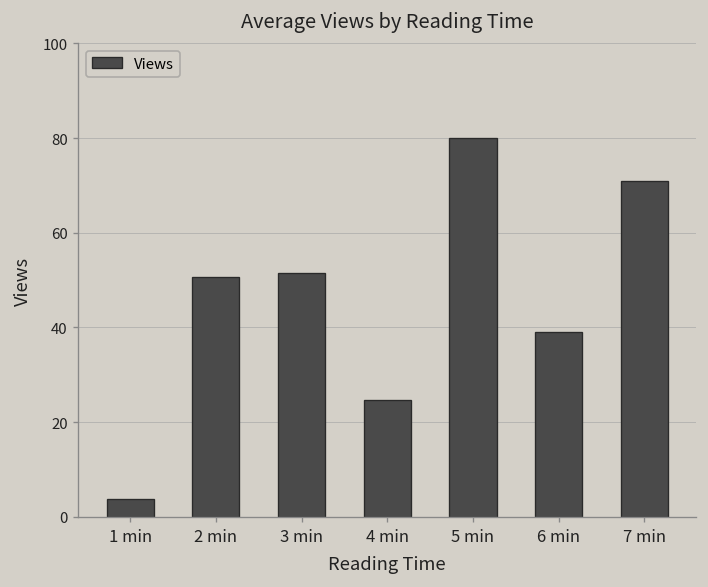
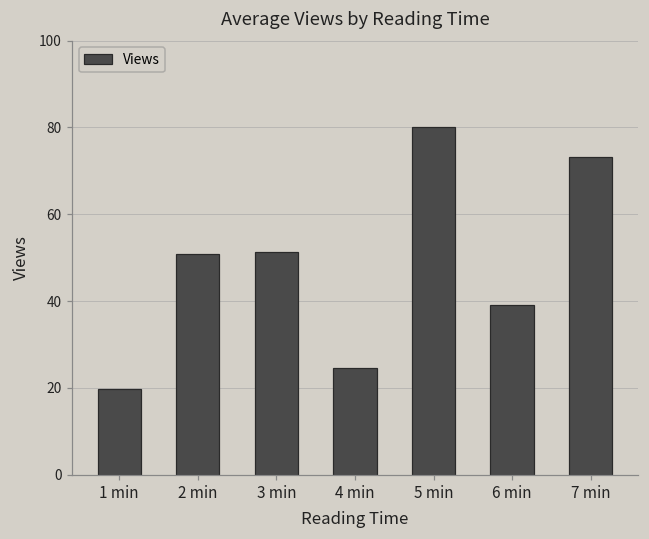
1 min: 4 -> 20
7 min: 71 -> 73
